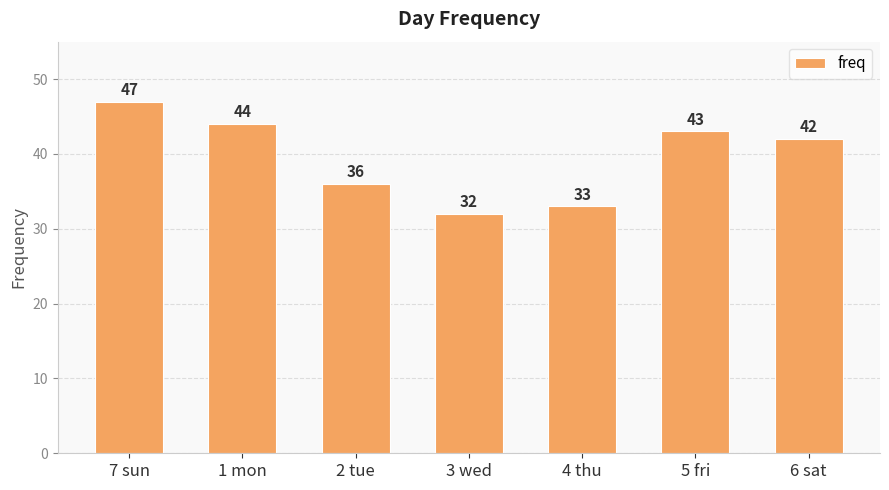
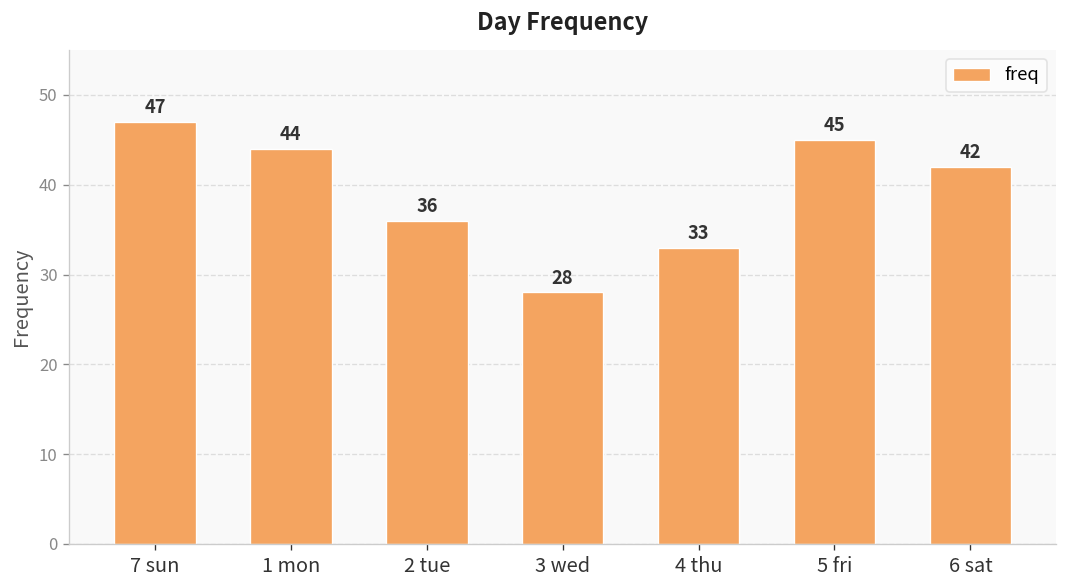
3 wed: 32 -> 28
5 fri: 43 -> 45
